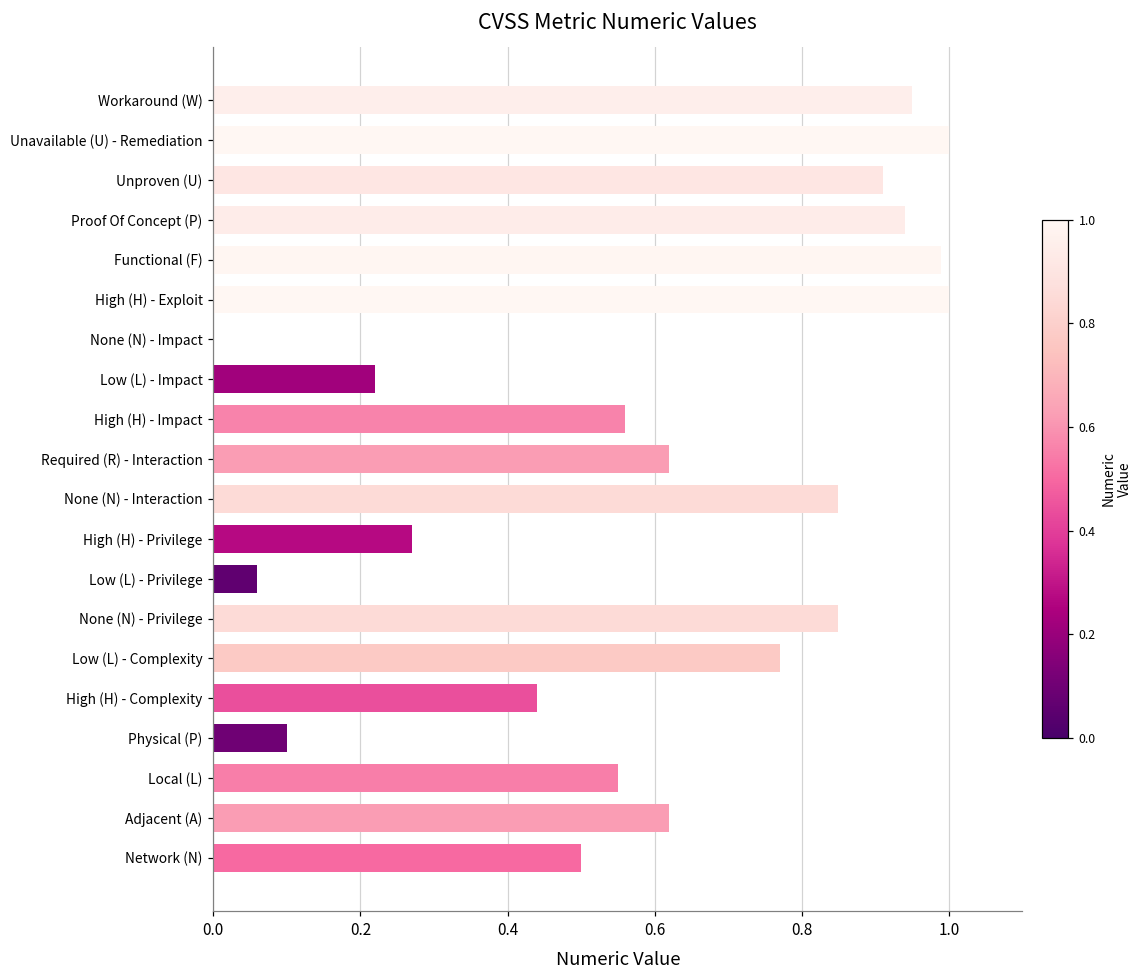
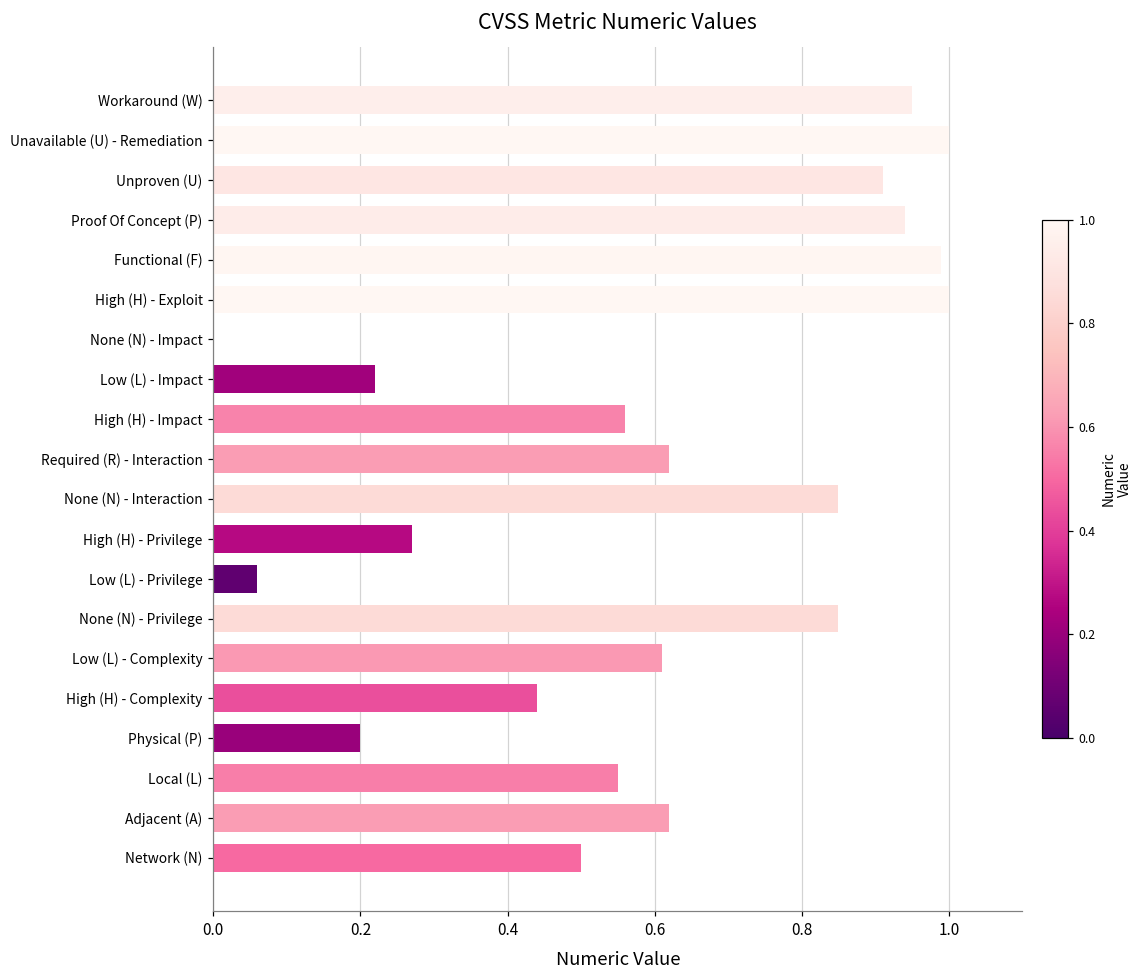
Low (L) - Complexity: 0.77 -> 0.61
Physical (P): 0.1 -> 0.2
